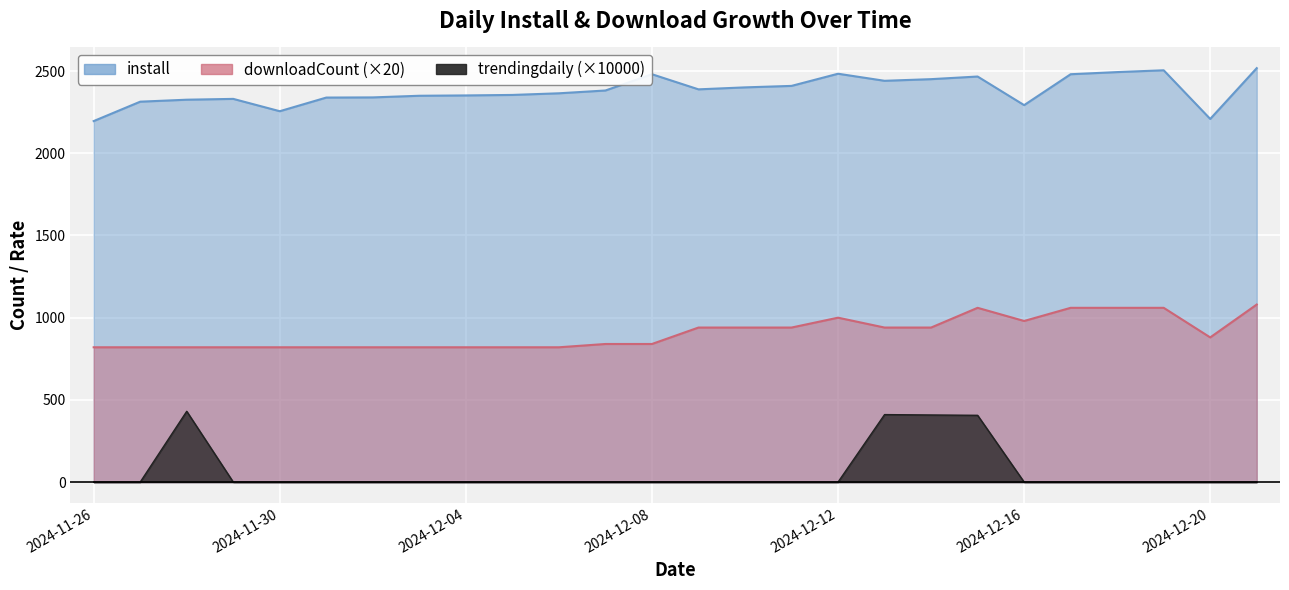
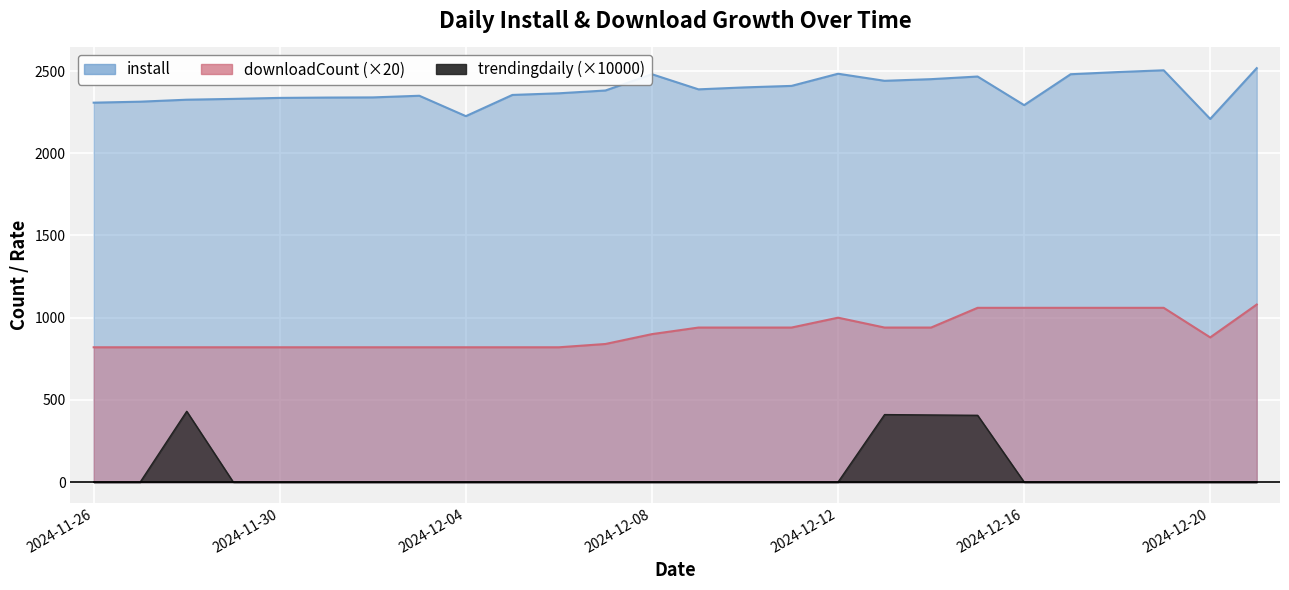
install, 2024-11-26: 2200 -> 2310
install, 2024-11-30: 2260 -> 2340
install, 2024-12-04: 2350 -> 2230
downloadCount (×20), 2024-12-08: 840 -> 900
downloadCount (×20), 2024-12-16: 980 -> 1060
